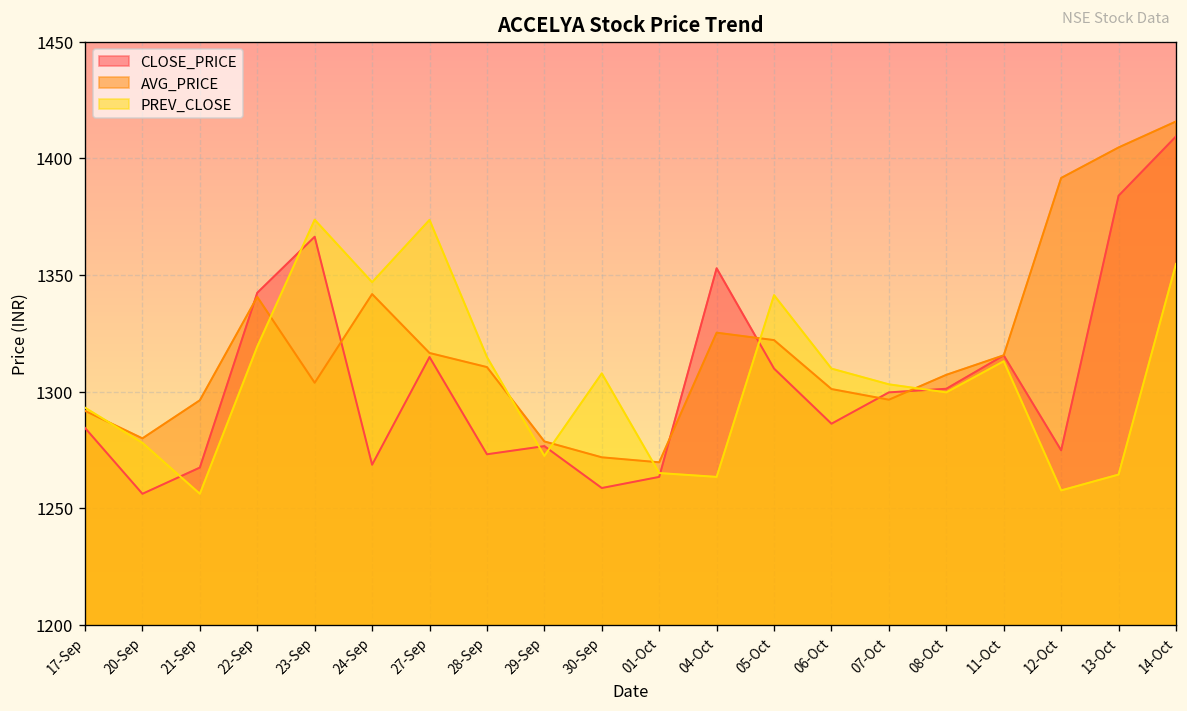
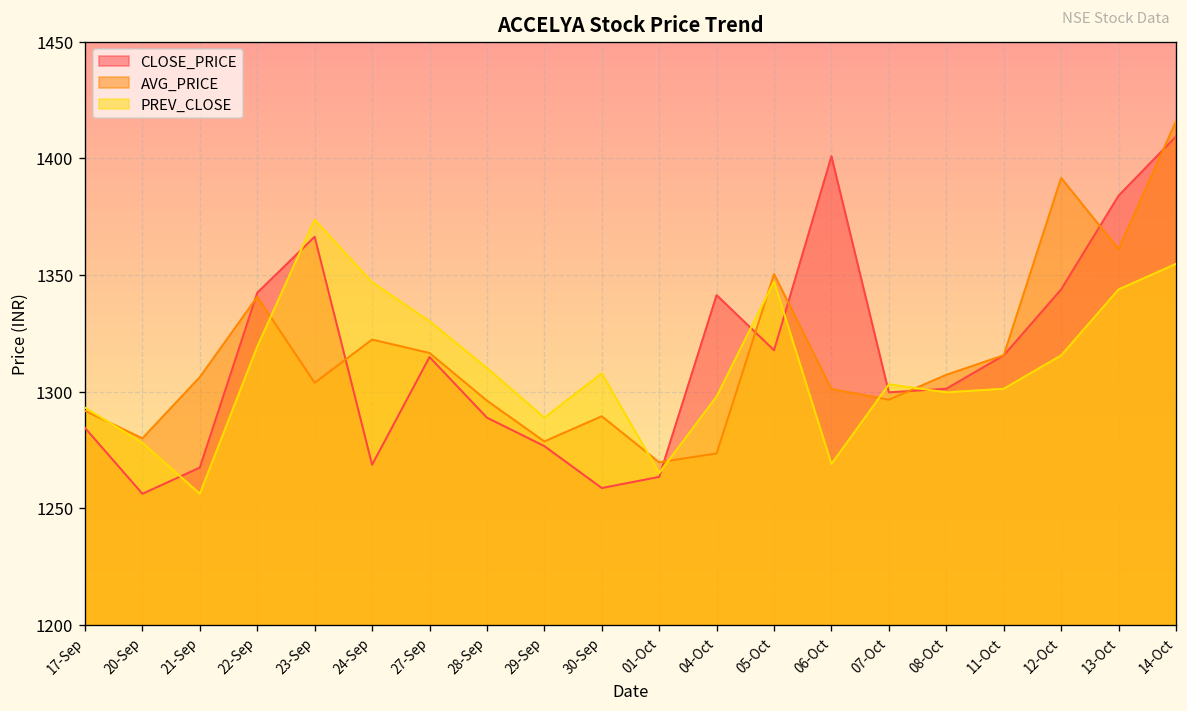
AVG_PRICE, 21-Sep: 1296 -> 1306
AVG_PRICE, 24-Sep: 1342 -> 1322
PREV_CLOSE, 27-Sep: 1374 -> 1330
CLOSE_PRICE, 28-Sep: 1273 -> 1289
AVG_PRICE, 28-Sep: 1311 -> 1296
PREV_CLOSE, 28-Sep: 1315 -> 1310
PREV_CLOSE, 29-Sep: 1272 -> 1289
AVG_PRICE, 30-Sep: 1272 -> 1289
CLOSE_PRICE, 04-Oct: 1353 -> 1341
AVG_PRICE, 04-Oct: 1325 -> 1273
PREV_CLOSE, 04-Oct: 1263 -> 1298
CLOSE_PRICE, 05-Oct: 1310 -> 1318
AVG_PRICE, 05-Oct: 1322 -> 1350
PREV_CLOSE, 05-Oct: 1341 -> 1347
CLOSE_PRICE, 06-Oct: 1286 -> 1401
PREV_CLOSE, 06-Oct: 1310 -> 1269
PREV_CLOSE, 11-Oct: 1313 -> 1301
CLOSE_PRICE, 12-Oct: 1275 -> 1344
PREV_CLOSE, 12-Oct: 1258 -> 1316
AVG_PRICE, 13-Oct: 1405 -> 1361
PREV_CLOSE, 13-Oct: 1264 -> 1344
